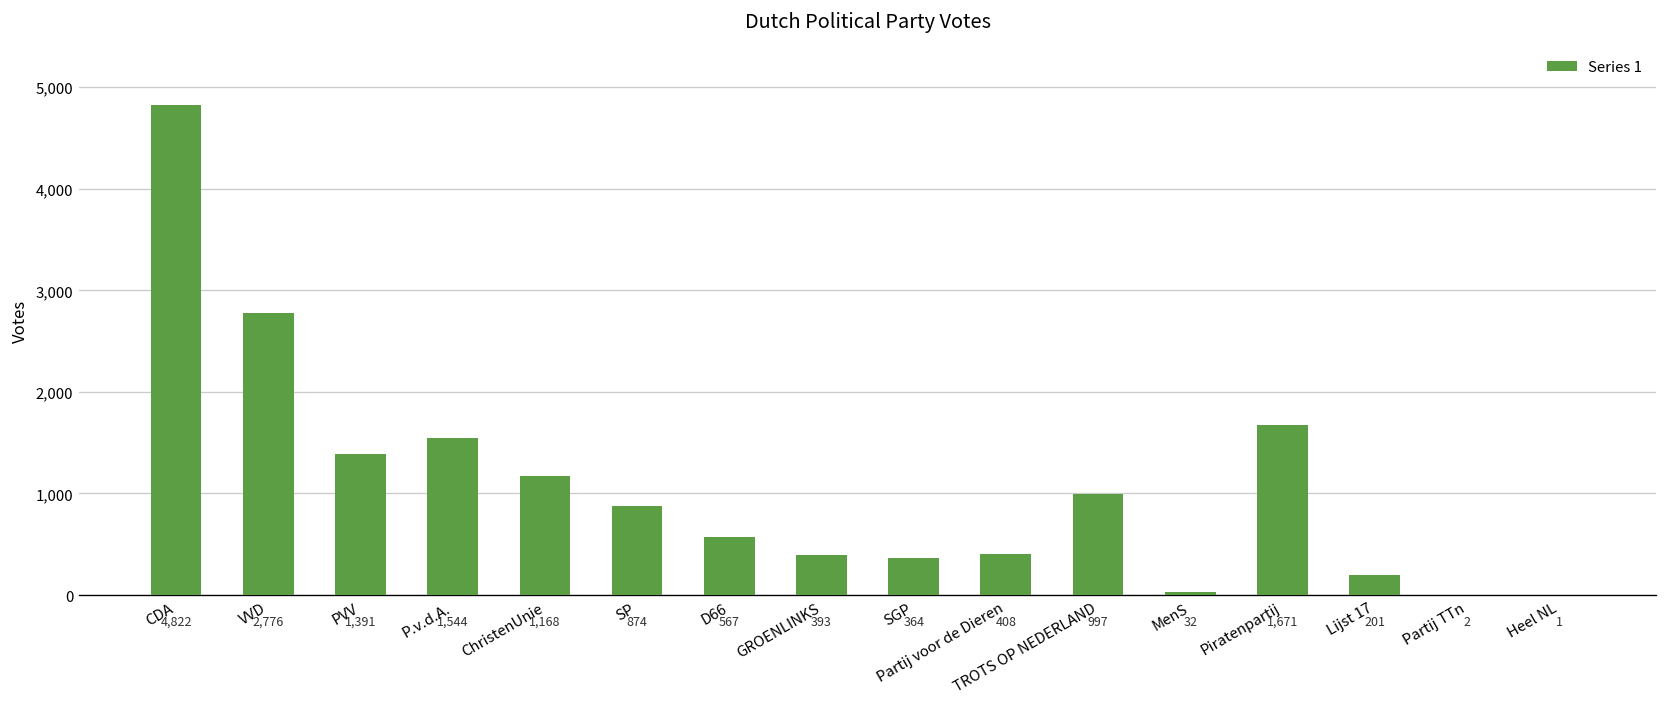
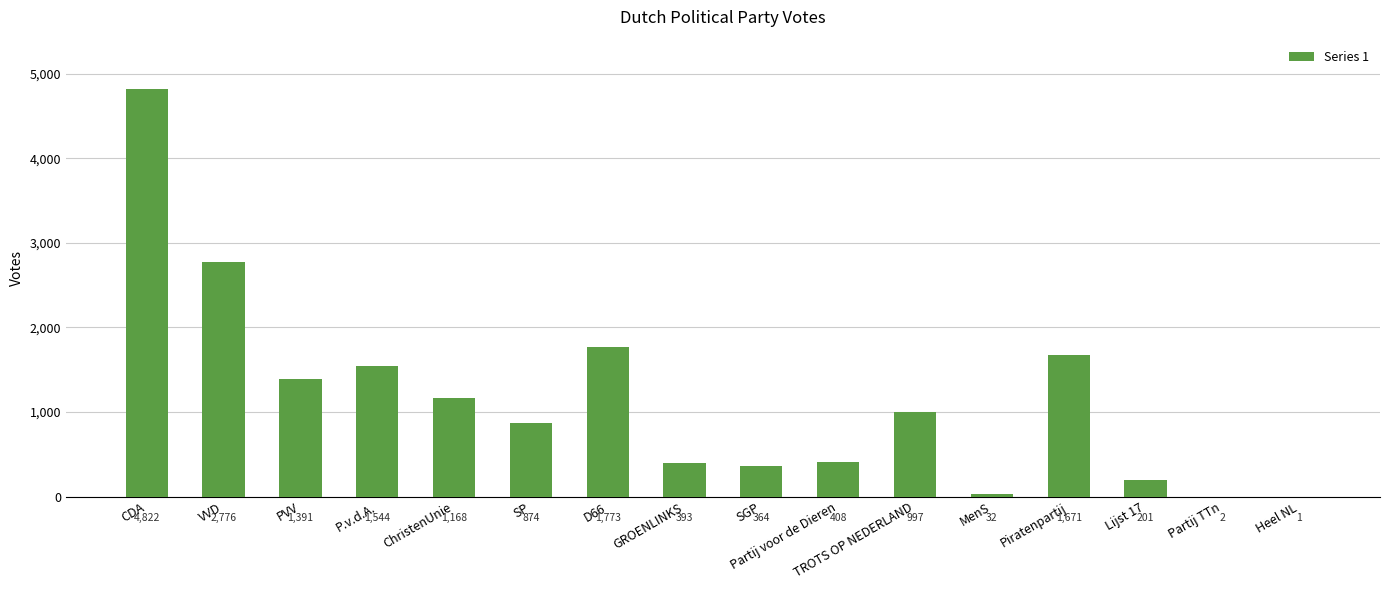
D66: 567 -> 1,773
